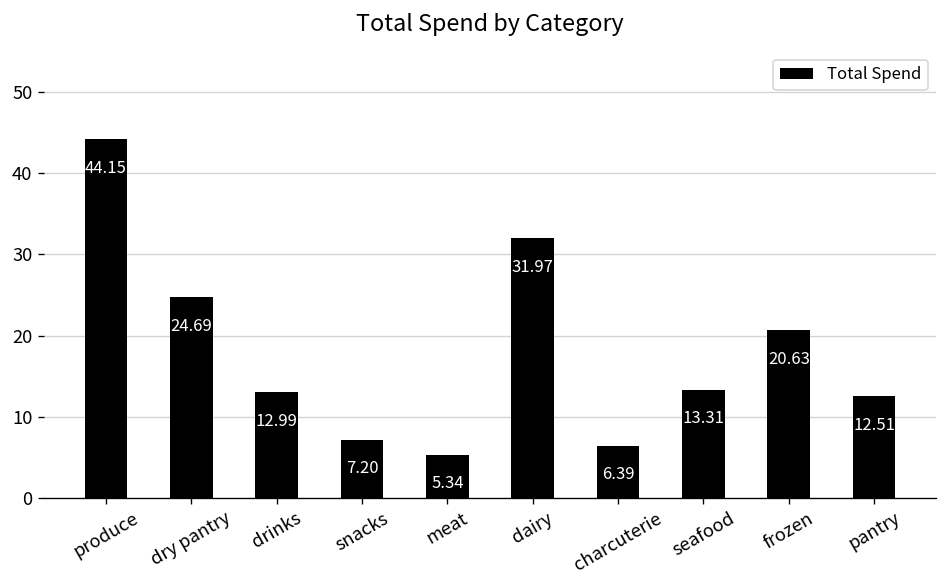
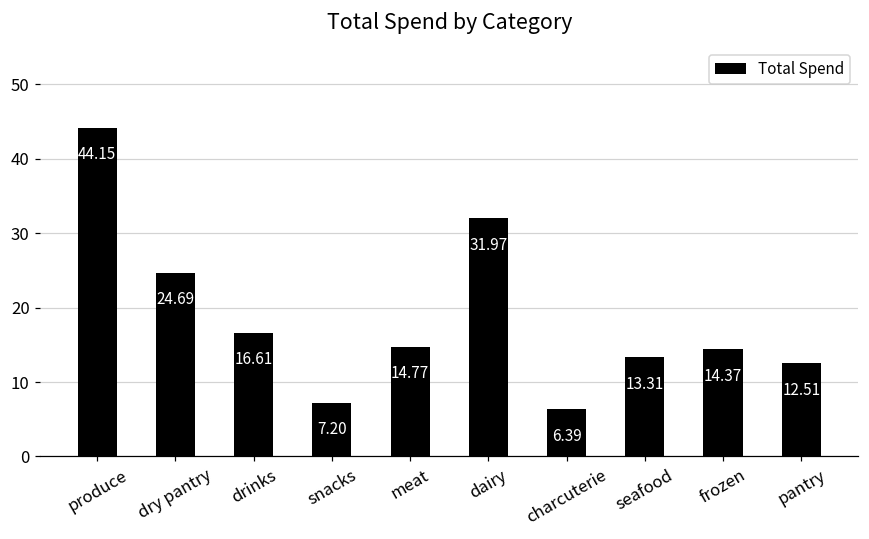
drinks: 12.99 -> 16.61
meat: 5.34 -> 14.77
frozen: 20.63 -> 14.37
